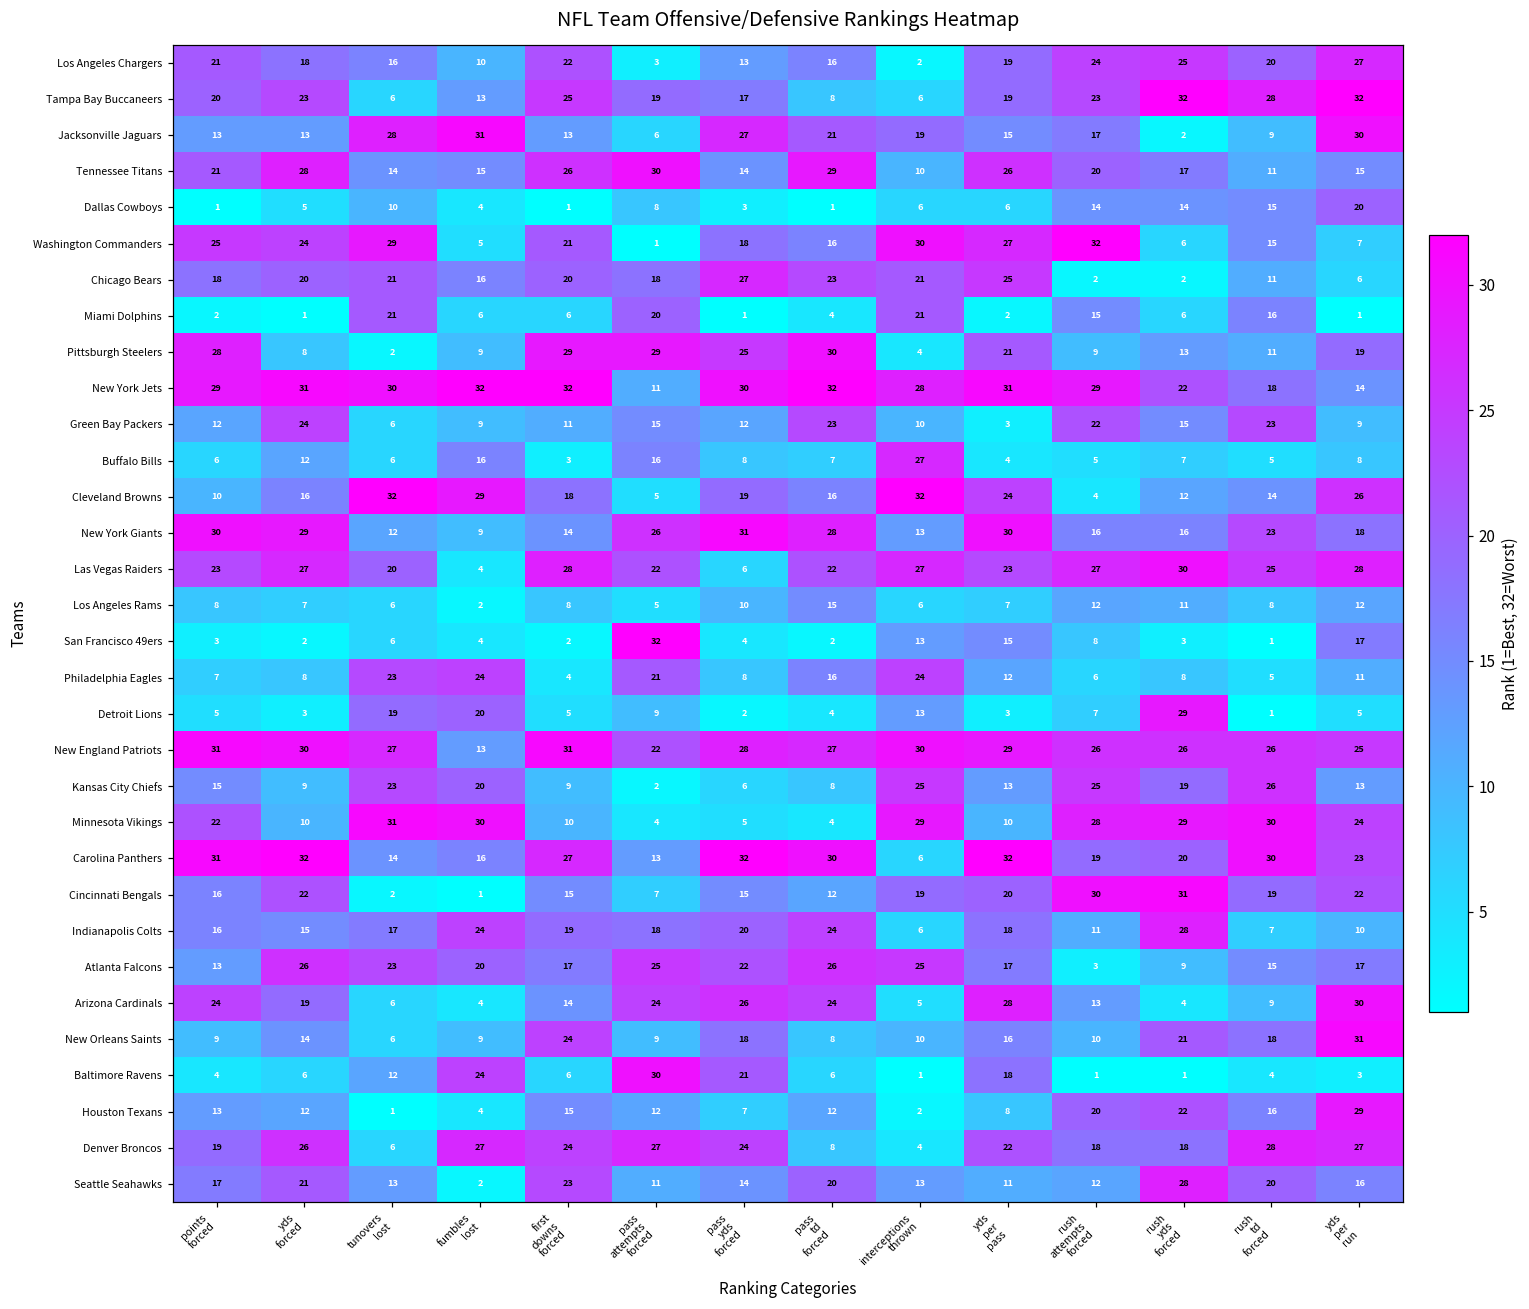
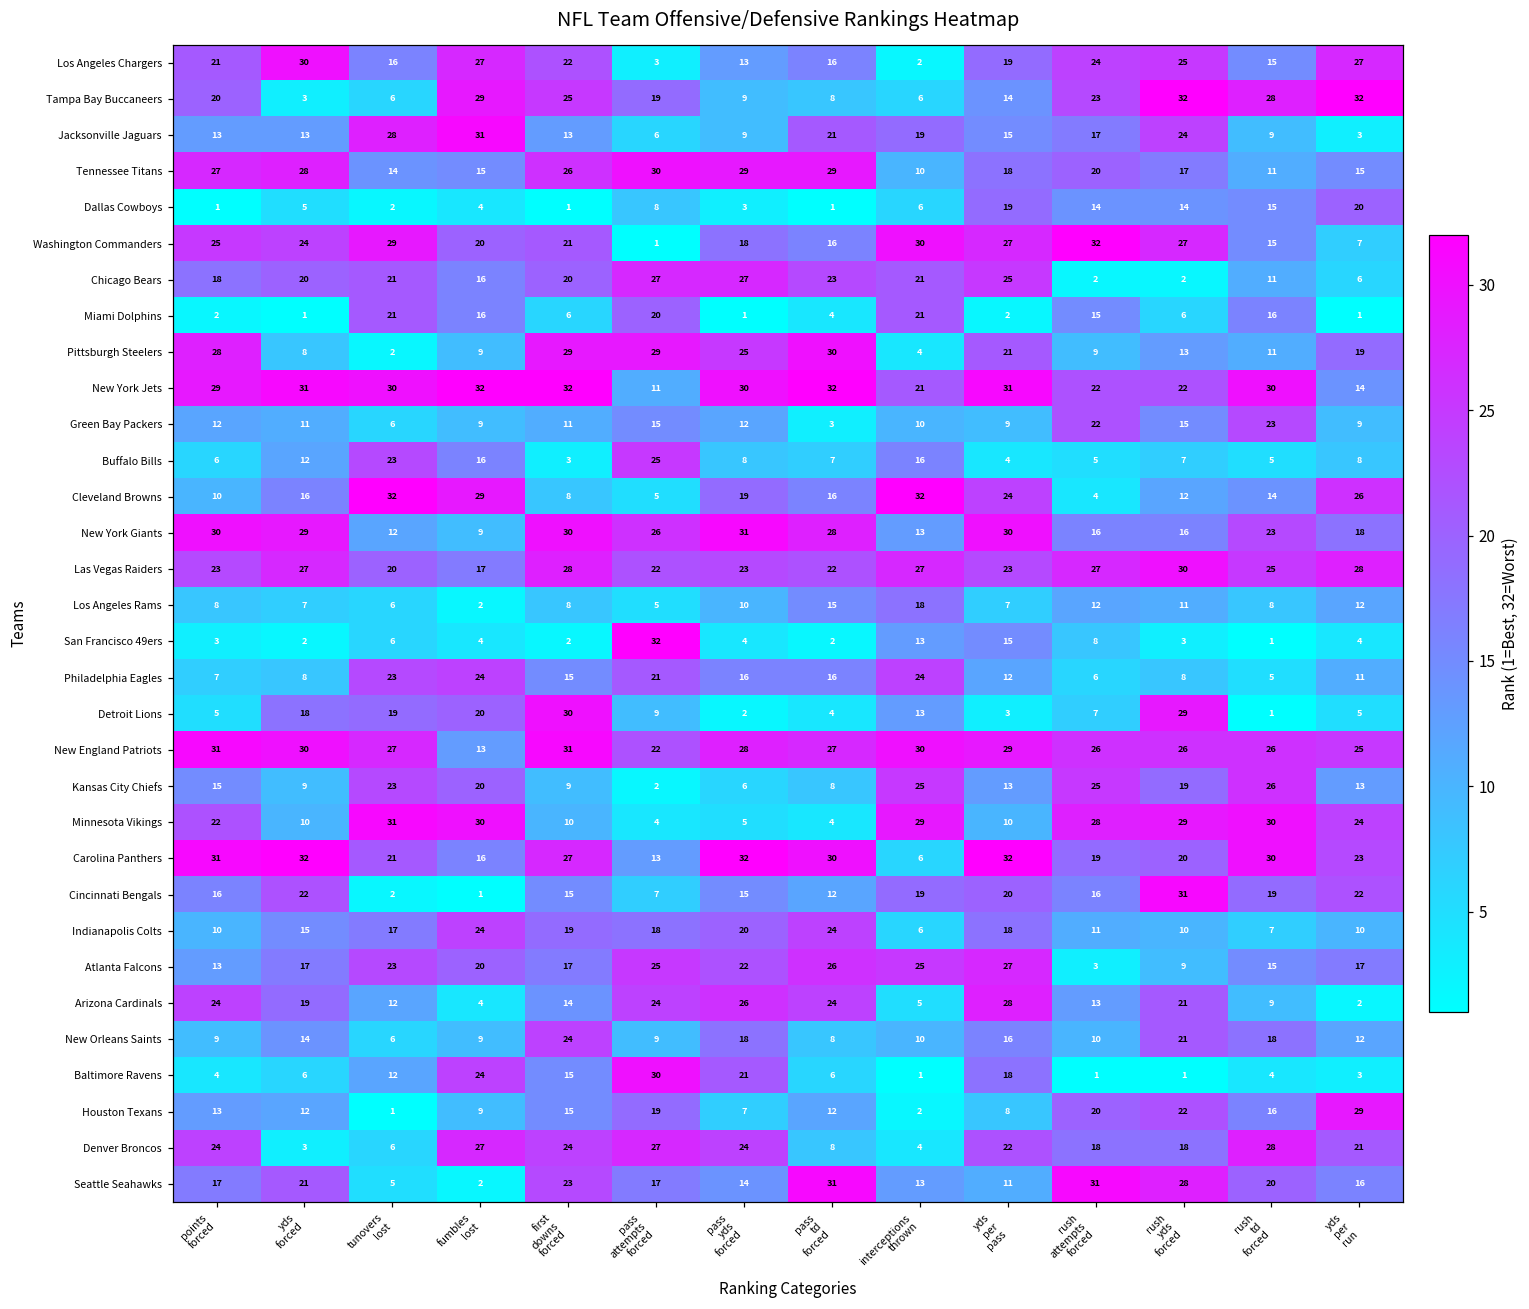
Los Angeles Chargers, yds forced: 18 -> 30
Los Angeles Chargers, fumbles lost: 10 -> 27
Los Angeles Chargers, rush td forced: 20 -> 15
Tampa Bay Buccaneers, yds forced: 23 -> 3
Tampa Bay Buccaneers, fumbles lost: 13 -> 29
Tampa Bay Buccaneers, pass yds forced: 17 -> 9
Tampa Bay Buccaneers, yds per pass: 19 -> 14
Jacksonville Jaguars, pass yds forced: 27 -> 9
Jacksonville Jaguars, rush yds forced: 2 -> 24
Jacksonville Jaguars, yds per run: 30 -> 3
Tennessee Titans, points forced: 21 -> 27
Tennessee Titans, pass yds forced: 14 -> 29
Tennessee Titans, yds per pass: 26 -> 18
Dallas Cowboys, tunovers lost: 10 -> 2
Dallas Cowboys, yds per pass: 6 -> 19
Washington Commanders, fumbles lost: 5 -> 20
Washington Commanders, rush yds forced: 6 -> 27
Chicago Bears, pass attempts forced: 18 -> 27
Miami Dolphins, fumbles lost: 6 -> 16
New York Jets, interceptions thrown: 28 -> 21
New York Jets, rush attempts forced: 29 -> 22
New York Jets, rush td forced: 18 -> 30
Green Bay Packers, yds forced: 24 -> 11
Green Bay Packers, pass td forced: 23 -> 3
Green Bay Packers, yds per pass: 3 -> 9
Buffalo Bills, tunovers lost: 6 -> 23
Buffalo Bills, pass attempts forced: 16 -> 25
Buffalo Bills, interceptions thrown: 27 -> 16
Cleveland Browns, first downs forced: 18 -> 8
New York Giants, first downs forced: 14 -> 30
Las Vegas Raiders, fumbles lost: 4 -> 17
Las Vegas Raiders, pass yds forced: 6 -> 23
Los Angeles Rams, interceptions thrown: 6 -> 18
San Francisco 49ers, yds per run: 17 -> 4
Philadelphia Eagles, first downs forced: 4 -> 15
Philadelphia Eagles, pass yds forced: 8 -> 16
Detroit Lions, yds forced: 3 -> 18
Detroit Lions, first downs forced: 5 -> 30
Carolina Panthers, tunovers lost: 14 -> 21
Cincinnati Bengals, rush attempts forced: 30 -> 16
Indianapolis Colts, points forced: 16 -> 10
Indianapolis Colts, rush yds forced: 28 -> 10
Atlanta Falcons, yds forced: 26 -> 17
Atlanta Falcons, yds per pass: 17 -> 27
Arizona Cardinals, tunovers lost: 6 -> 12
Arizona Cardinals, rush yds forced: 4 -> 21
Arizona Cardinals, yds per run: 30 -> 2
New Orleans Saints, yds per run: 31 -> 12
Baltimore Ravens, first downs forced: 6 -> 15
Houston Texans, fumbles lost: 4 -> 9
Houston Texans, pass attempts forced: 12 -> 19
Denver Broncos, points forced: 19 -> 24
Denver Broncos, yds forced: 26 -> 3
Denver Broncos, yds per run: 27 -> 21
Seattle Seahawks, tunovers lost: 13 -> 5
Seattle Seahawks, pass attempts forced: 11 -> 17
Seattle Seahawks, pass td forced: 20 -> 31
Seattle Seahawks, rush attempts forced: 12 -> 31
